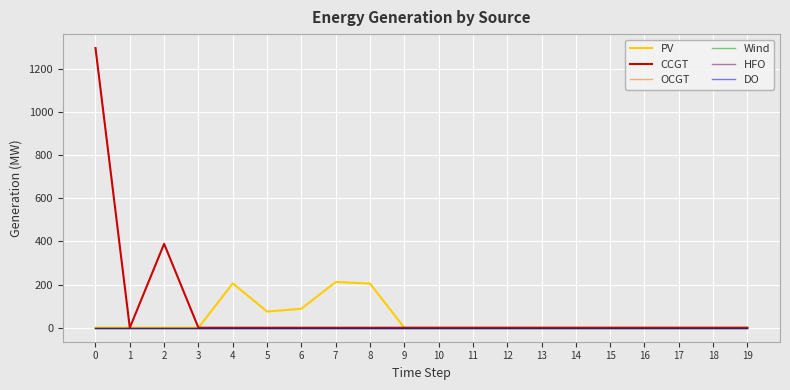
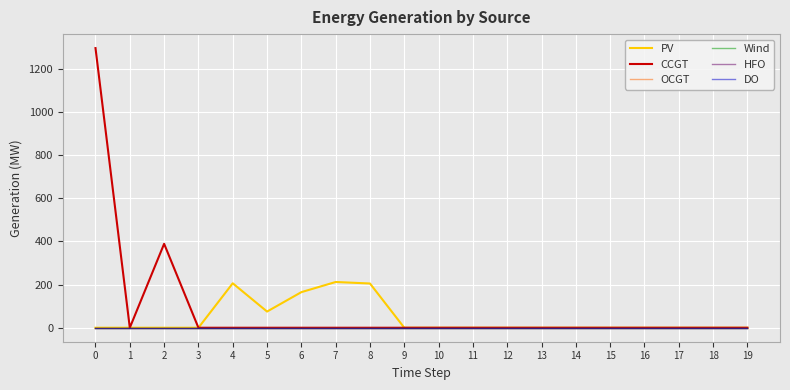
PV, 6: 90 -> 170
